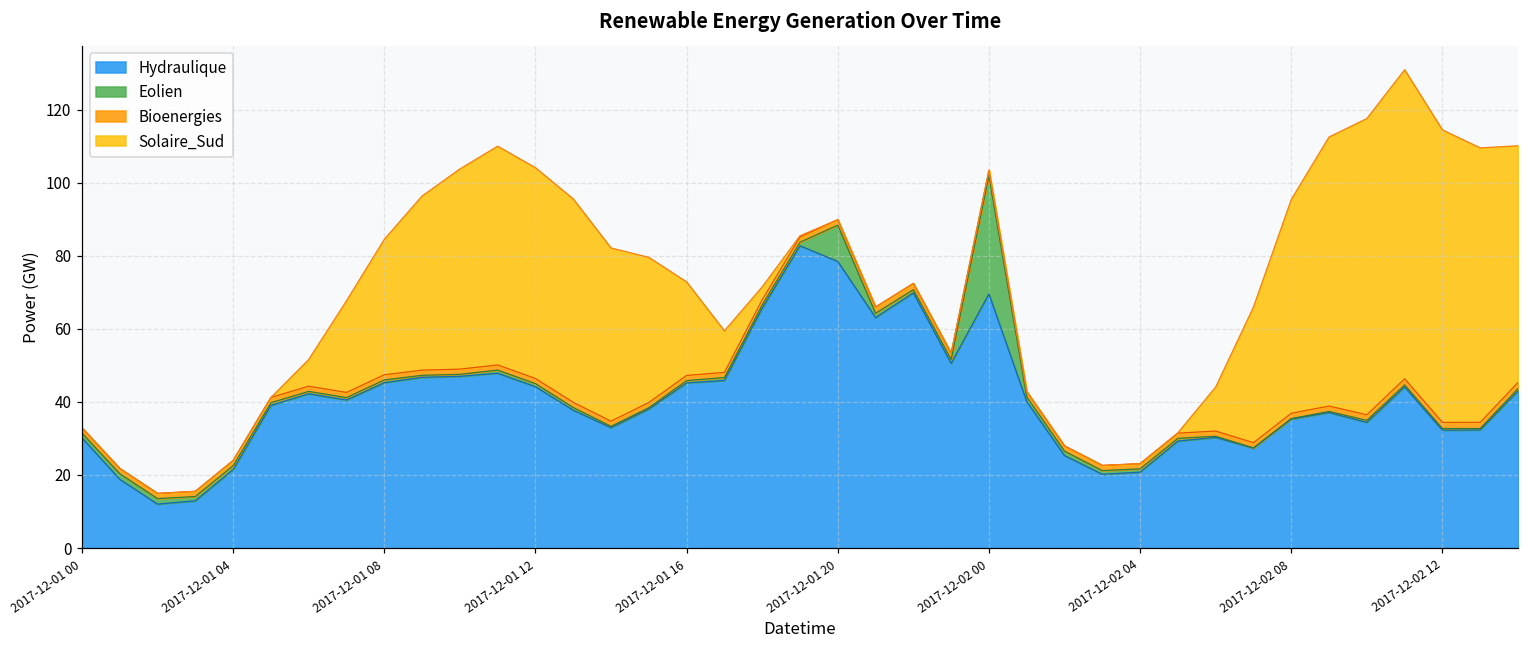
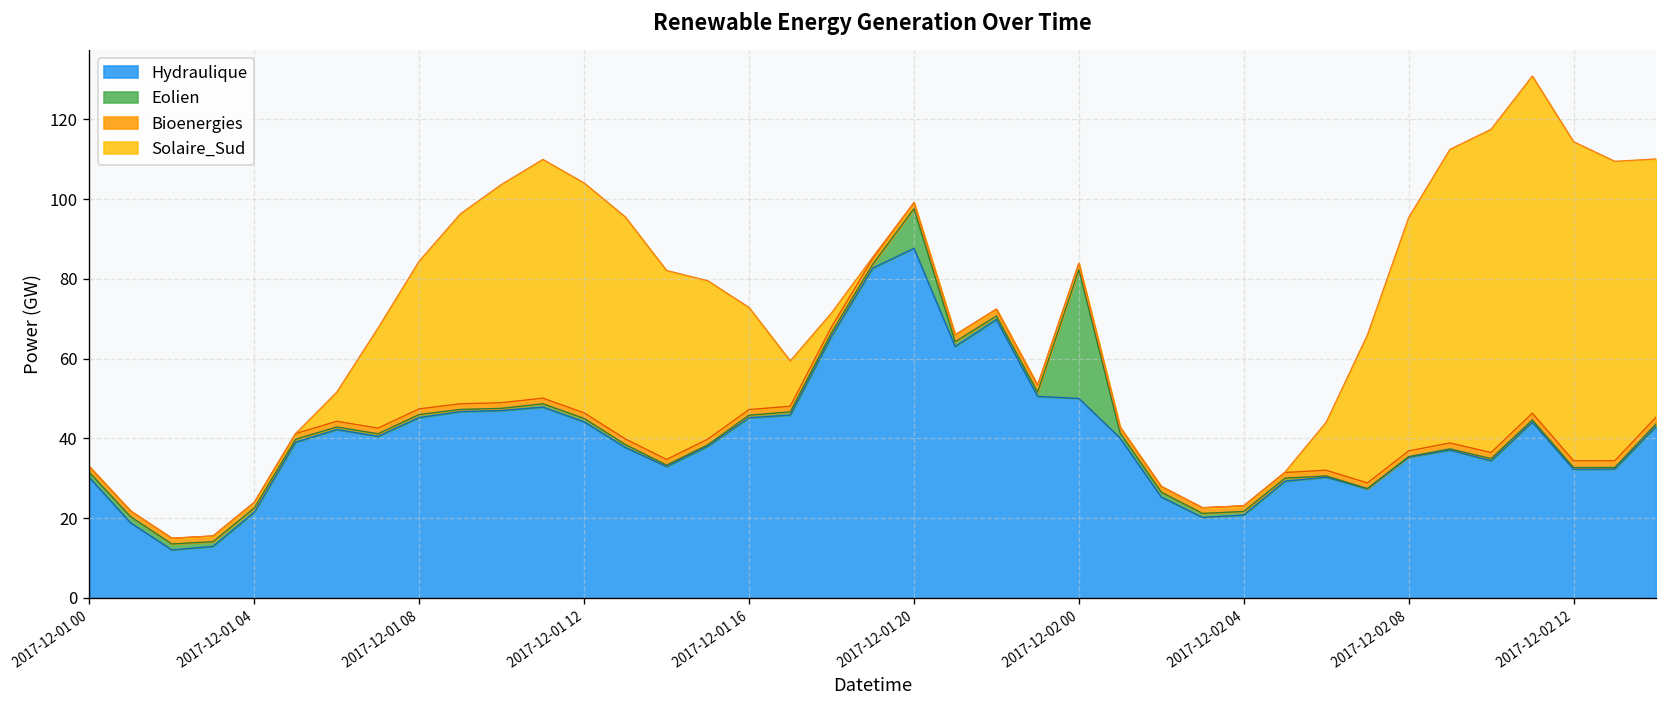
Hydraulique, 2017-12-01 20: 78 -> 88
Hydraulique, 2017-12-02 00: 70 -> 50
